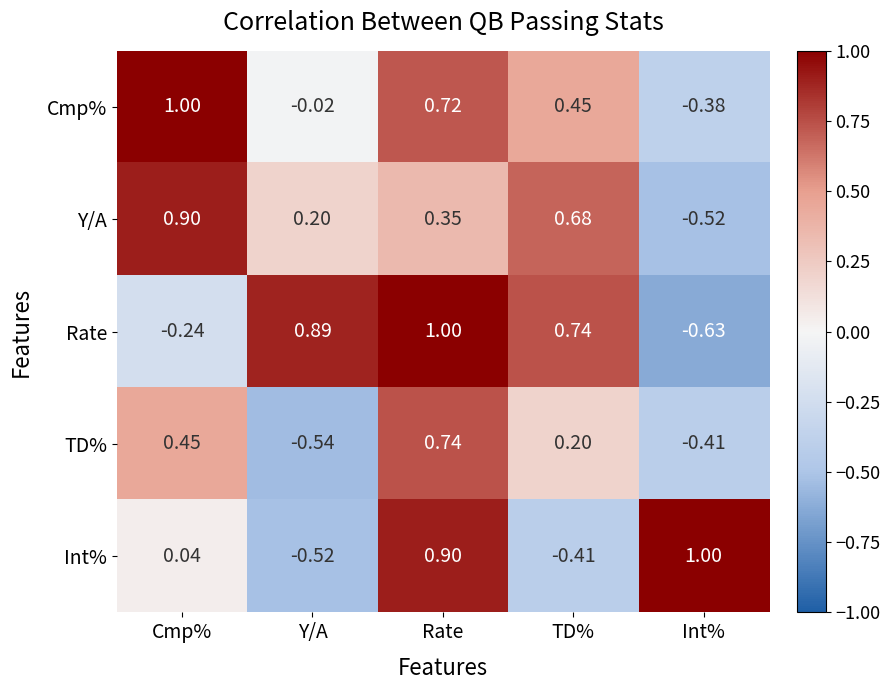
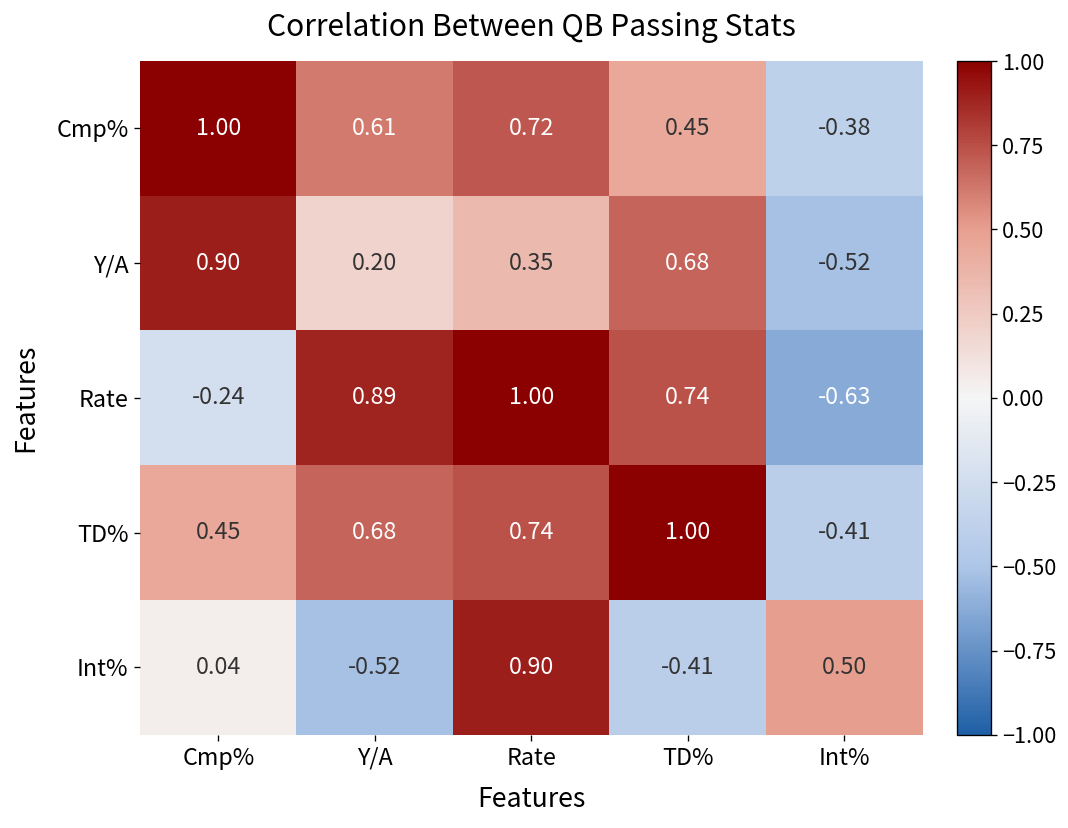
Cmp%, Y/A: -0.02 -> 0.61
TD%, Y/A: -0.54 -> 0.68
TD%, TD%: 0.20 -> 1.00
Int%, Int%: 1.00 -> 0.50
